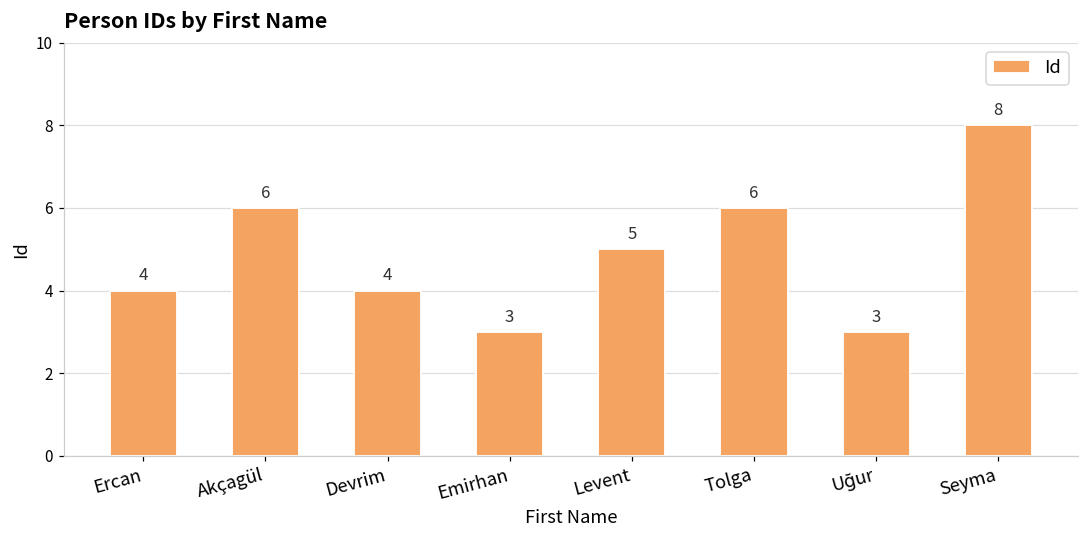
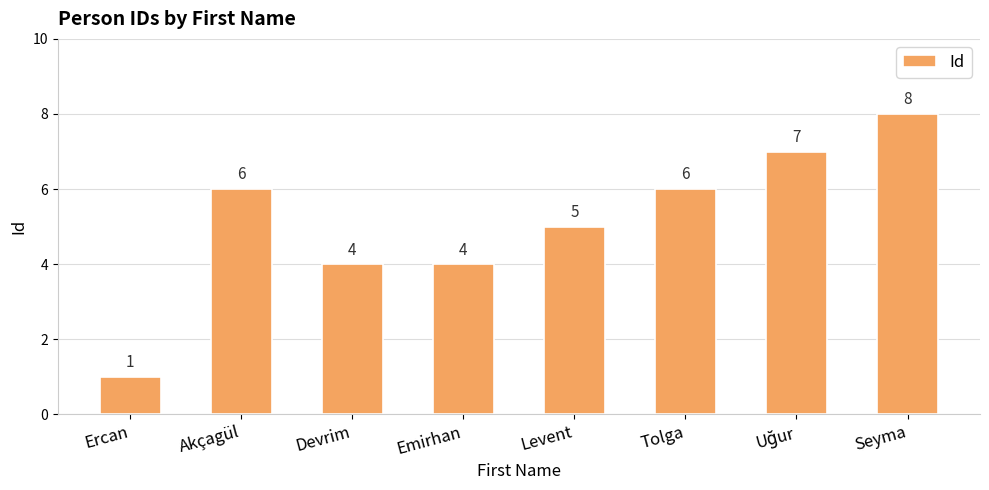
Ercan: 4 -> 1
Emirhan: 3 -> 4
Uğur: 3 -> 7
